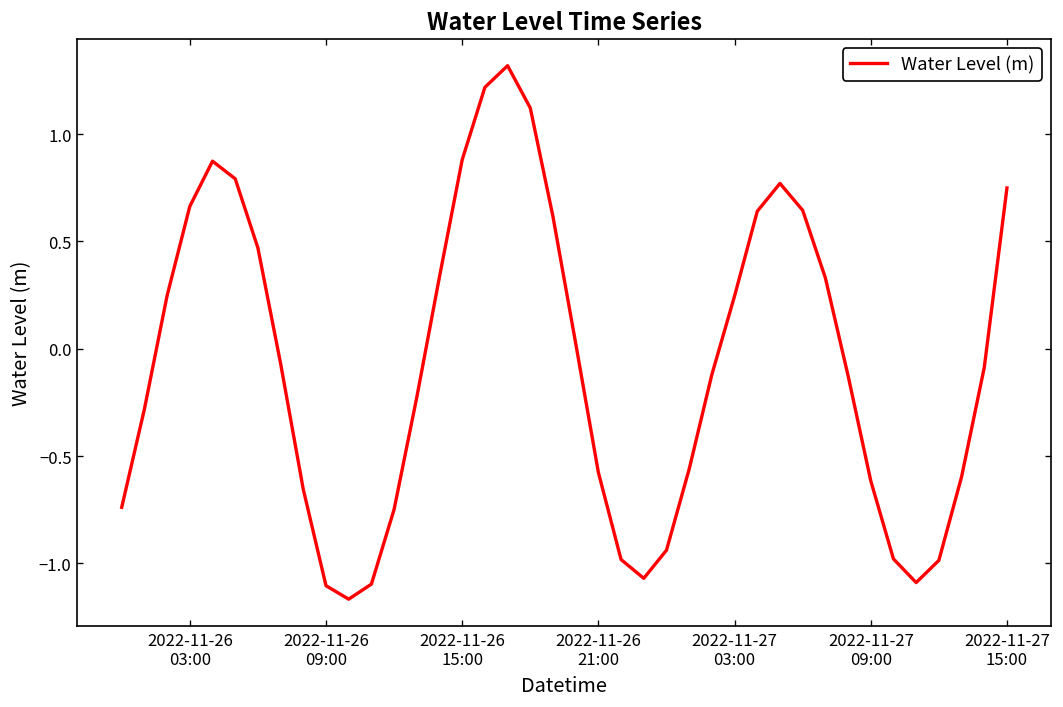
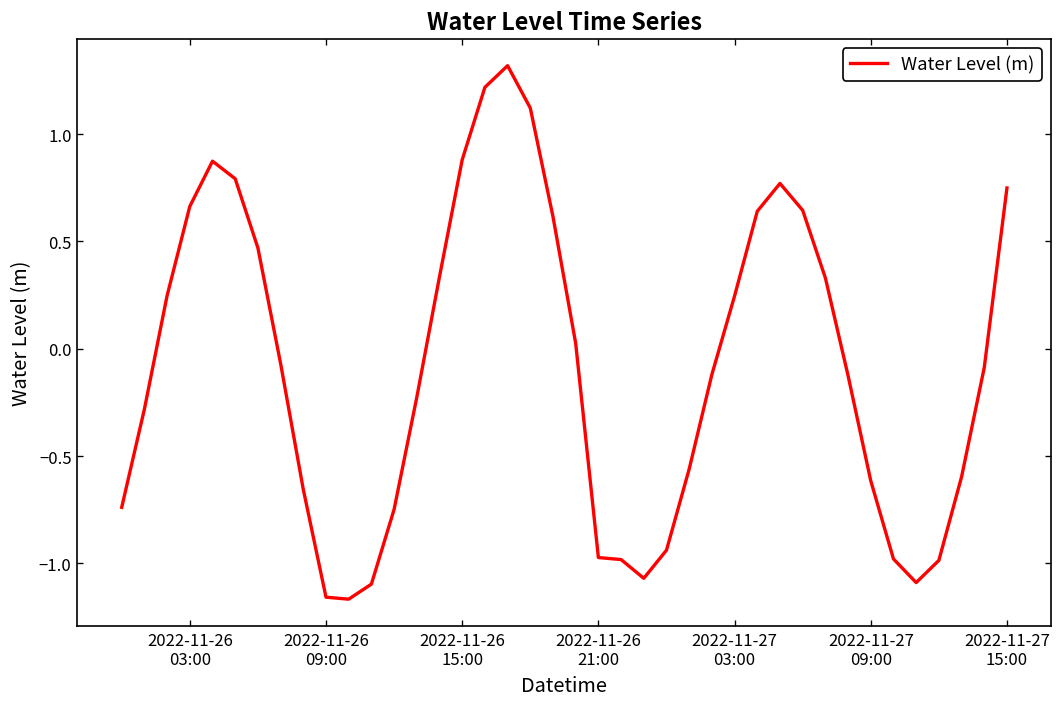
2022-11-26 09:00: -1.10 -> -1.16
2022-11-26 21:00: -0.58 -> -0.97
